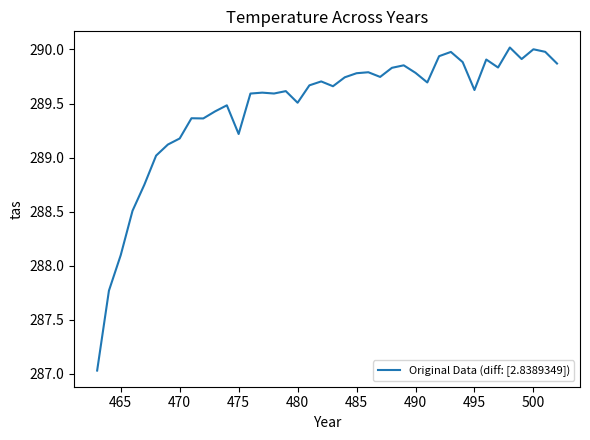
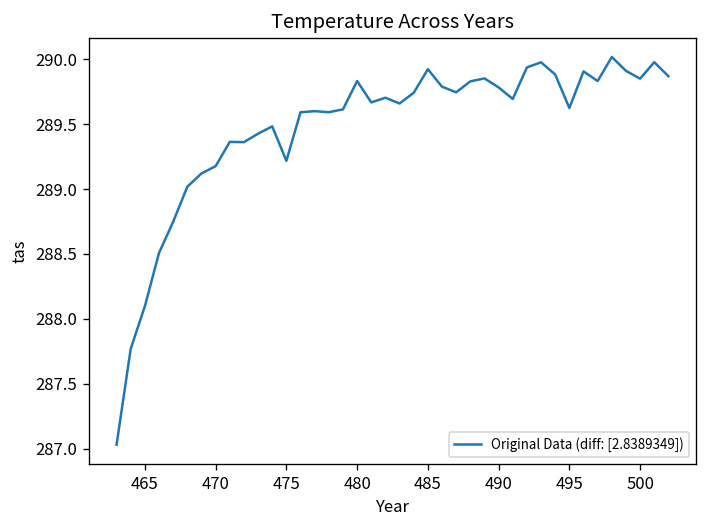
480: 289.51 -> 289.83
485: 289.78 -> 289.92
500: 290.00 -> 289.85
